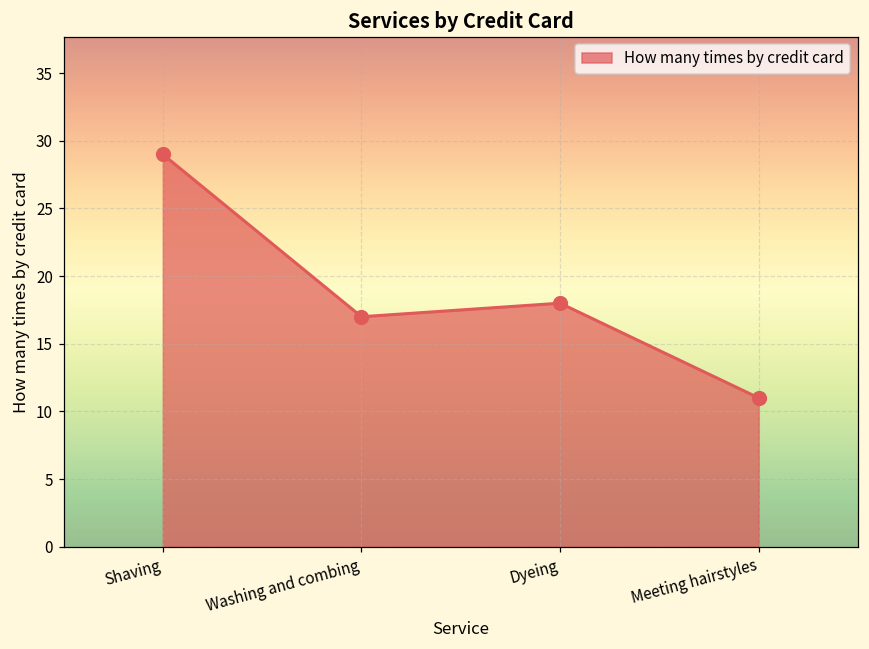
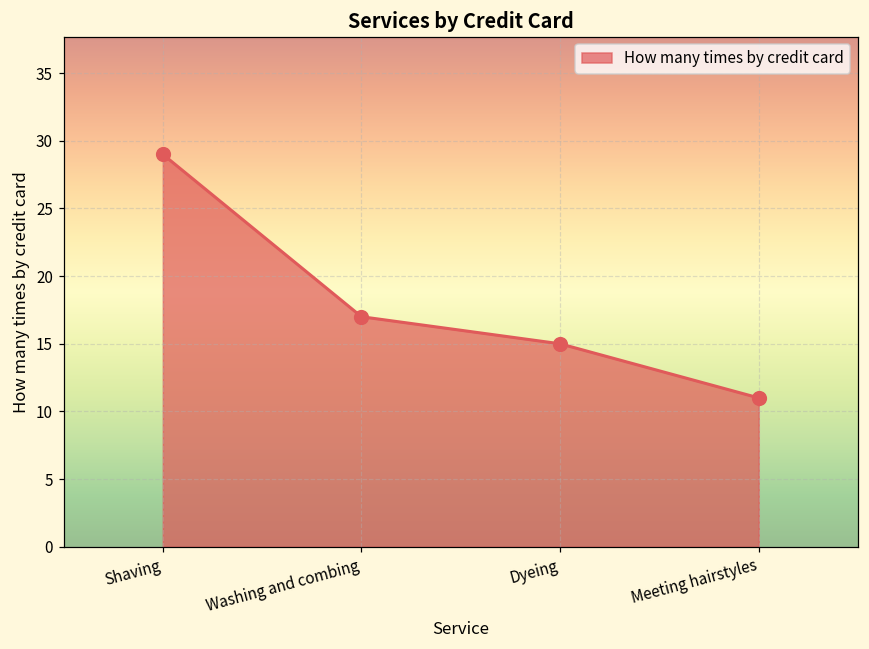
Dyeing: 18 -> 15
